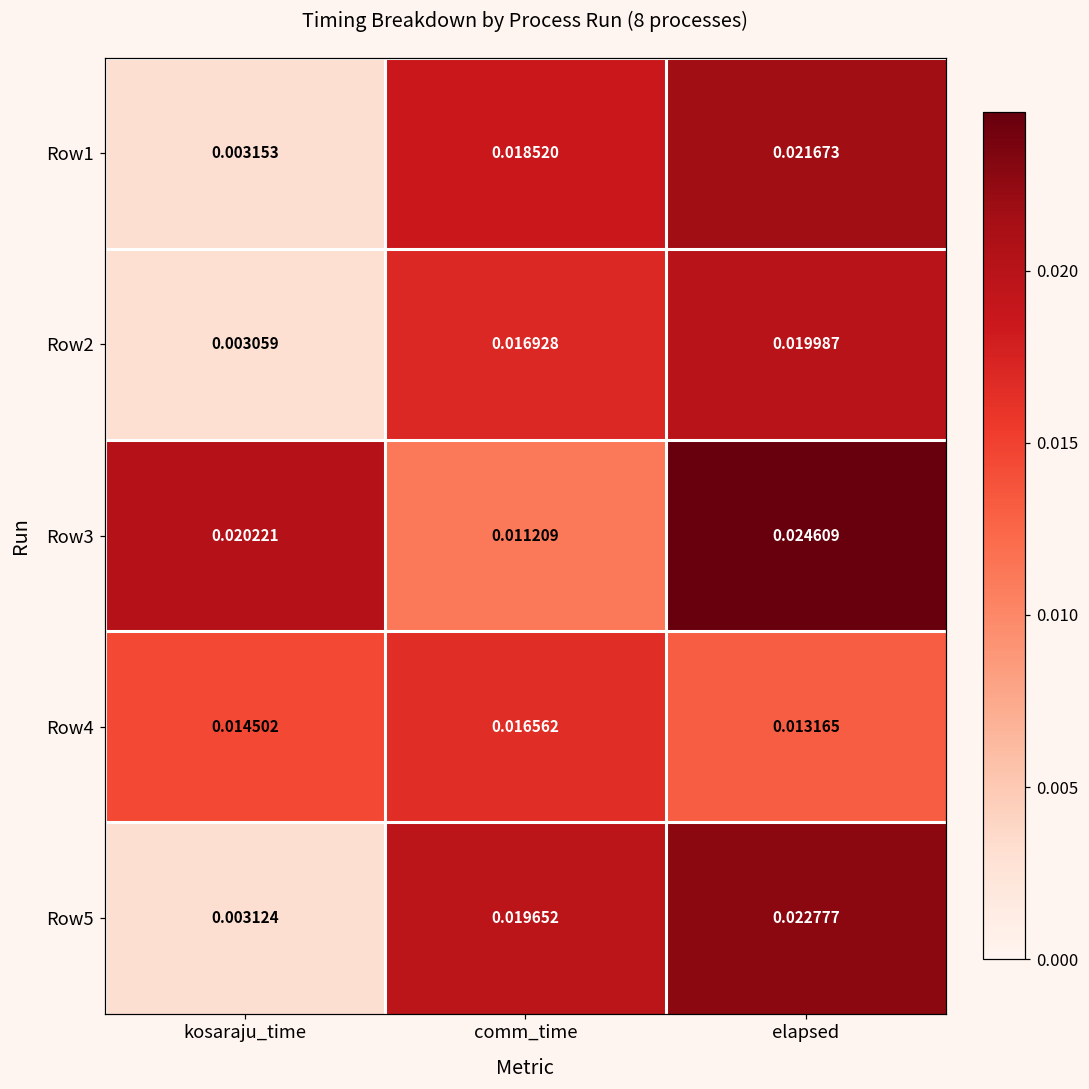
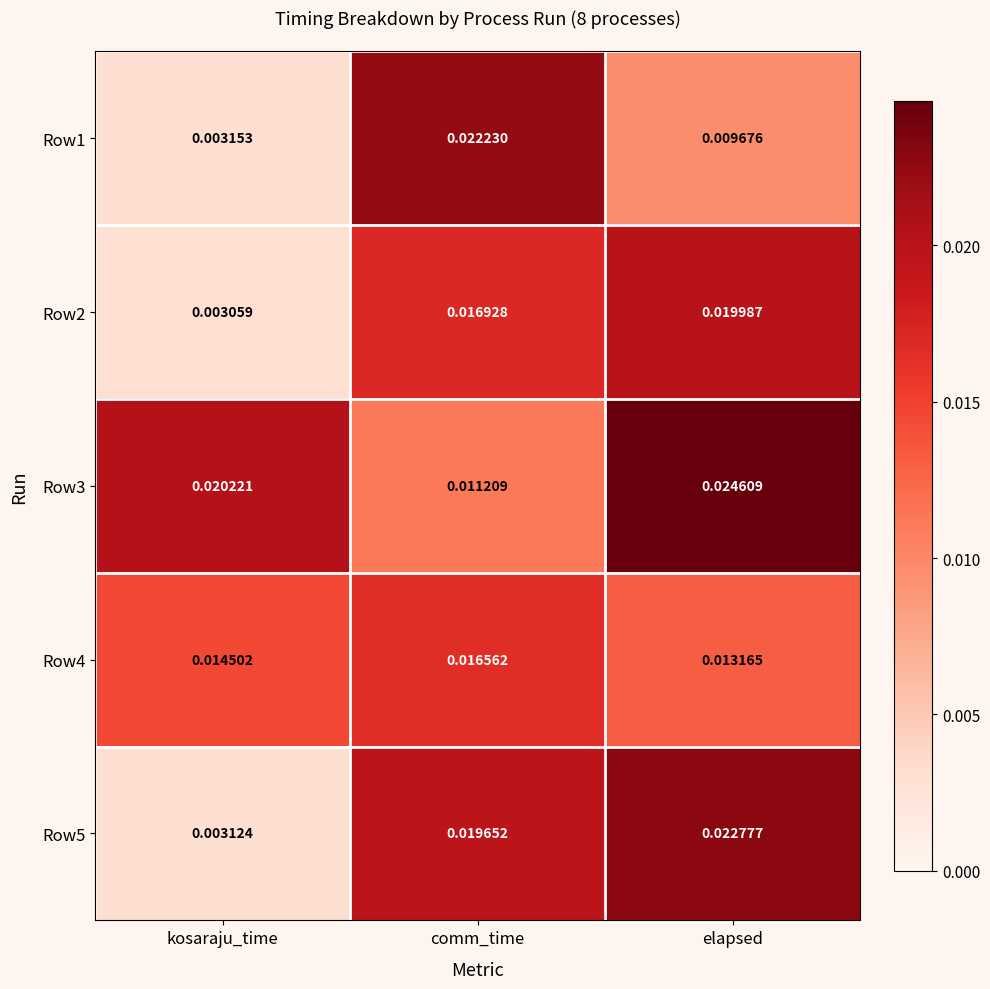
Row1, comm_time: 0.018520 -> 0.022230
Row1, elapsed: 0.021673 -> 0.009676
